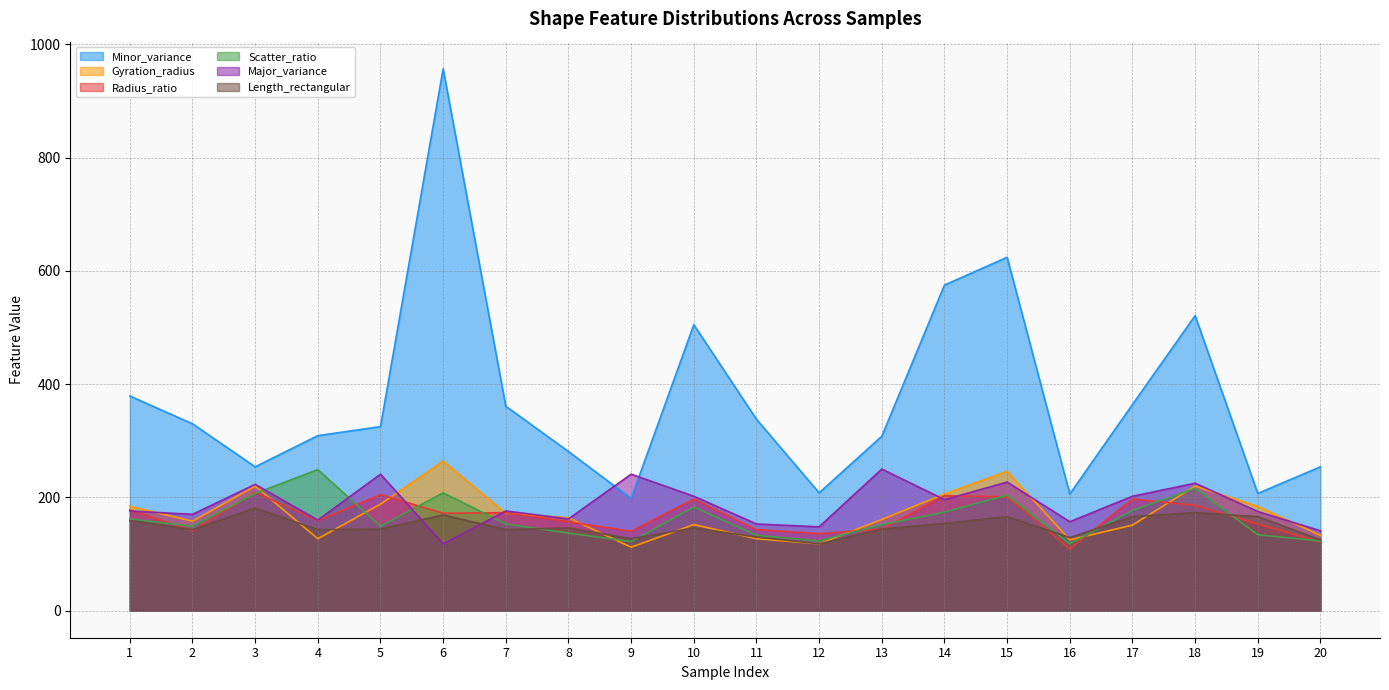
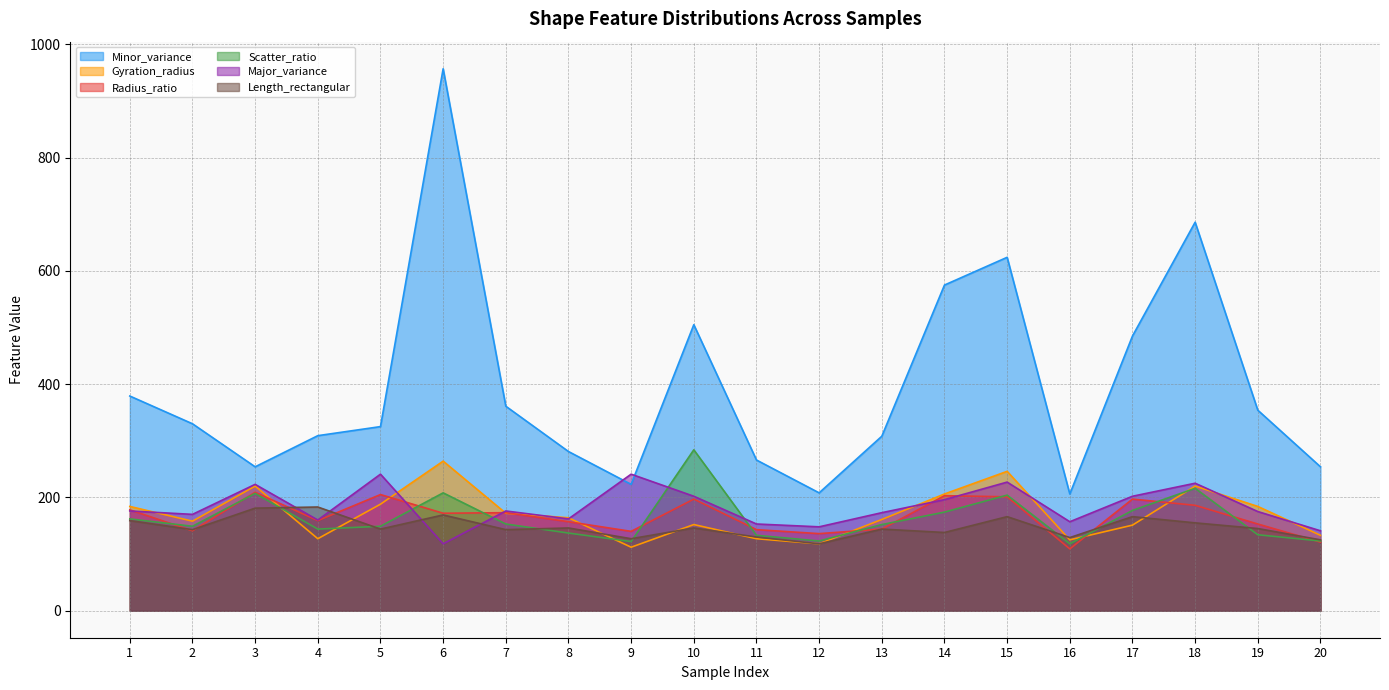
Scatter_ratio, 4: 250 -> 140
Length_rectangular, 4: 140 -> 180
Minor_variance, 9: 200 -> 220
Scatter_ratio, 10: 180 -> 280
Minor_variance, 11: 340 -> 270
Major_variance, 13: 250 -> 170
Length_rectangular, 14: 150 -> 140
Minor_variance, 17: 360 -> 490
Minor_variance, 18: 520 -> 690
Length_rectangular, 18: 170 -> 160
Minor_variance, 19: 210 -> 350
Length_rectangular, 19: 170 -> 150
